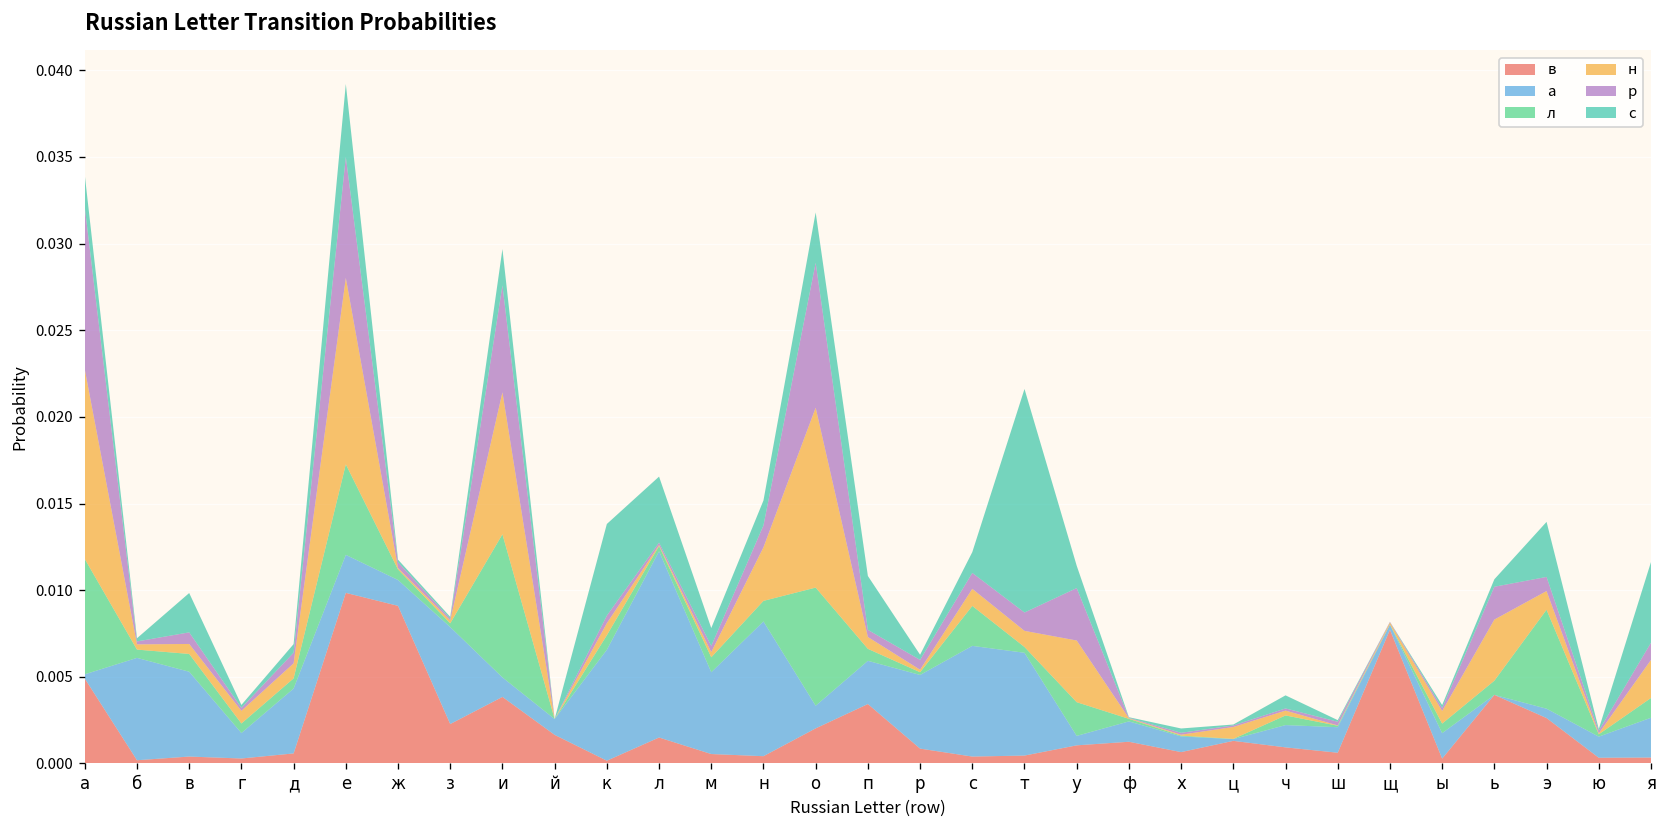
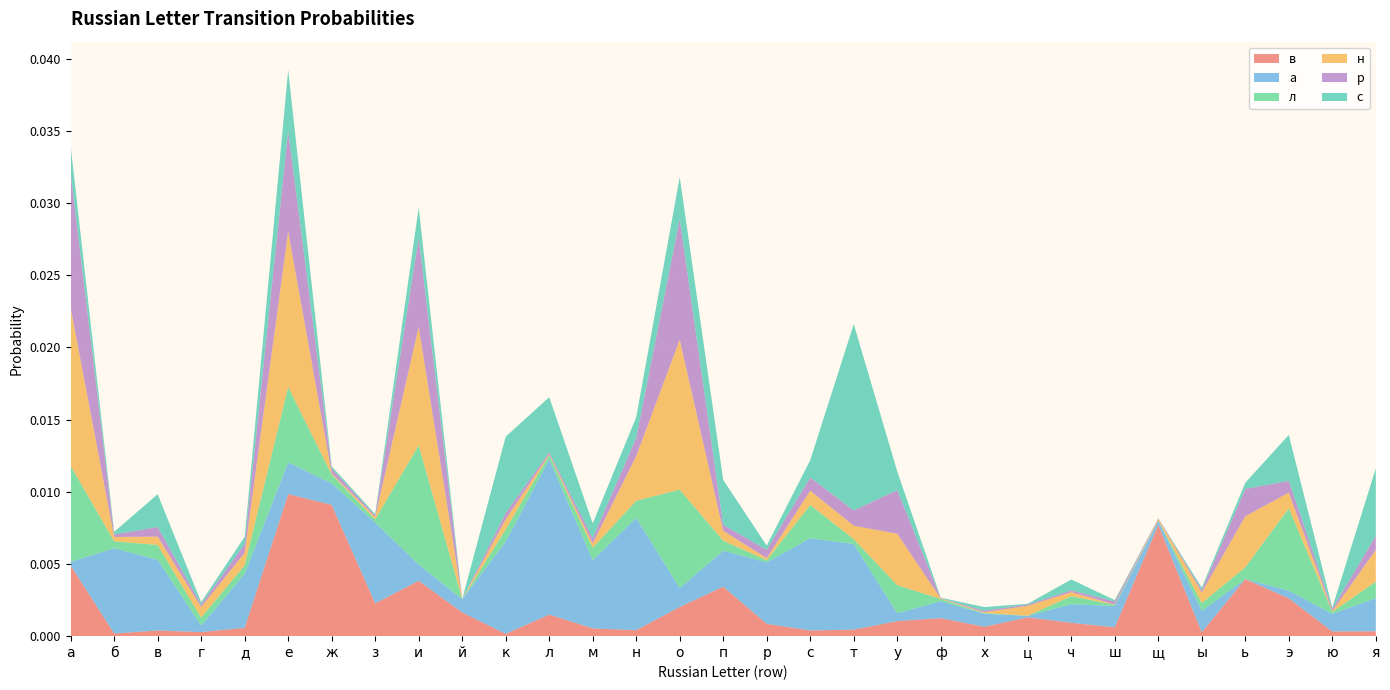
а, г: 0.0015 -> 0.0005
